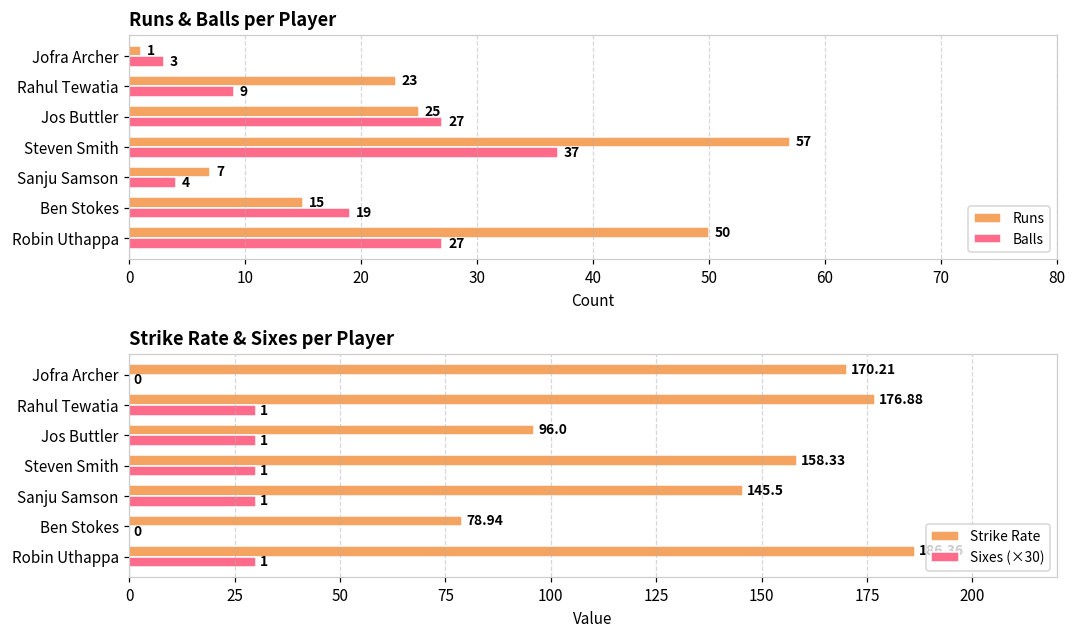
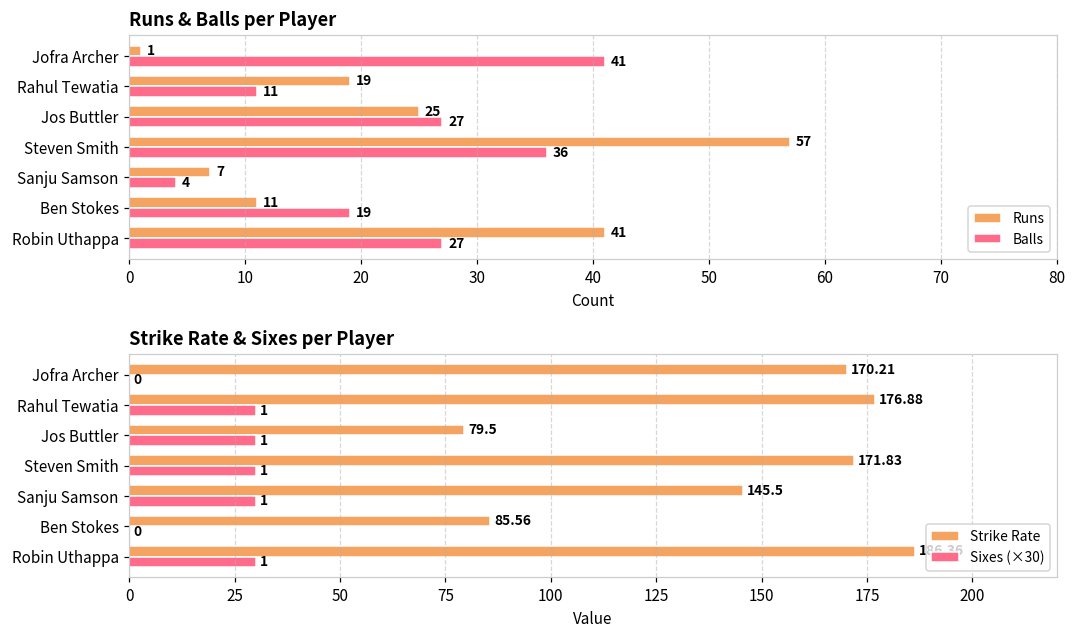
Runs & Balls per Player, Balls, Jofra Archer: 3 -> 41
Runs & Balls per Player, Runs, Rahul Tewatia: 23 -> 19
Runs & Balls per Player, Balls, Rahul Tewatia: 9 -> 11
Runs & Balls per Player, Balls, Steven Smith: 37 -> 36
Runs & Balls per Player, Runs, Ben Stokes: 15 -> 11
Runs & Balls per Player, Runs, Robin Uthappa: 50 -> 41
Strike Rate & Sixes per Player, Strike Rate, Jos Buttler: 96.0 -> 79.5
Strike Rate & Sixes per Player, Strike Rate, Steven Smith: 158.33 -> 171.83
Strike Rate & Sixes per Player, Strike Rate, Ben Stokes: 78.94 -> 85.56
